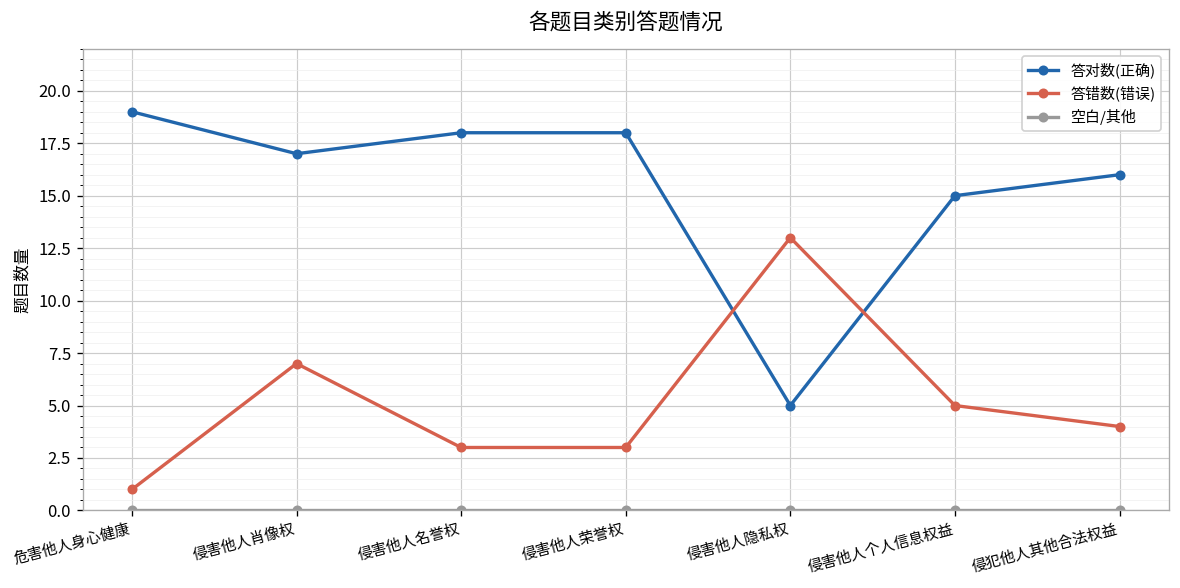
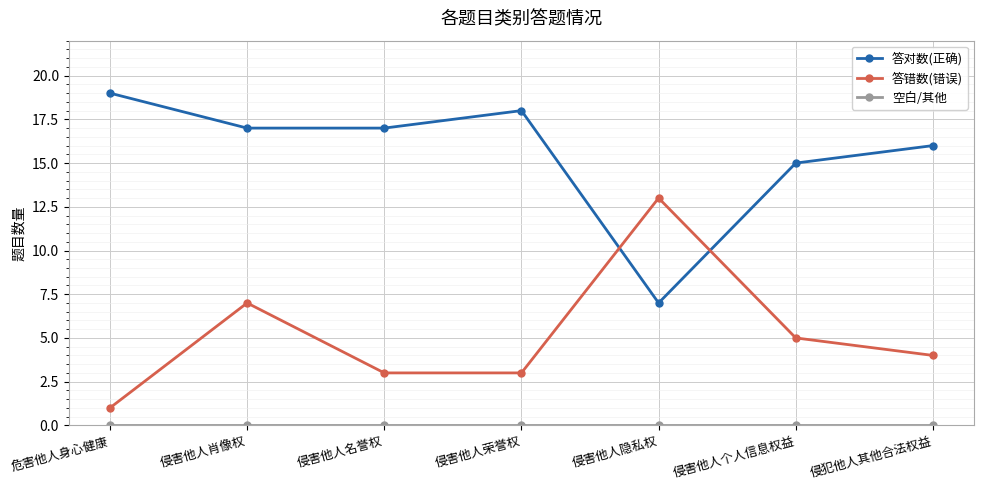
答对数(正确), 侵害他人名誉权: 18 -> 17
答对数(正确), 侵害他人隐私权: 5 -> 7
